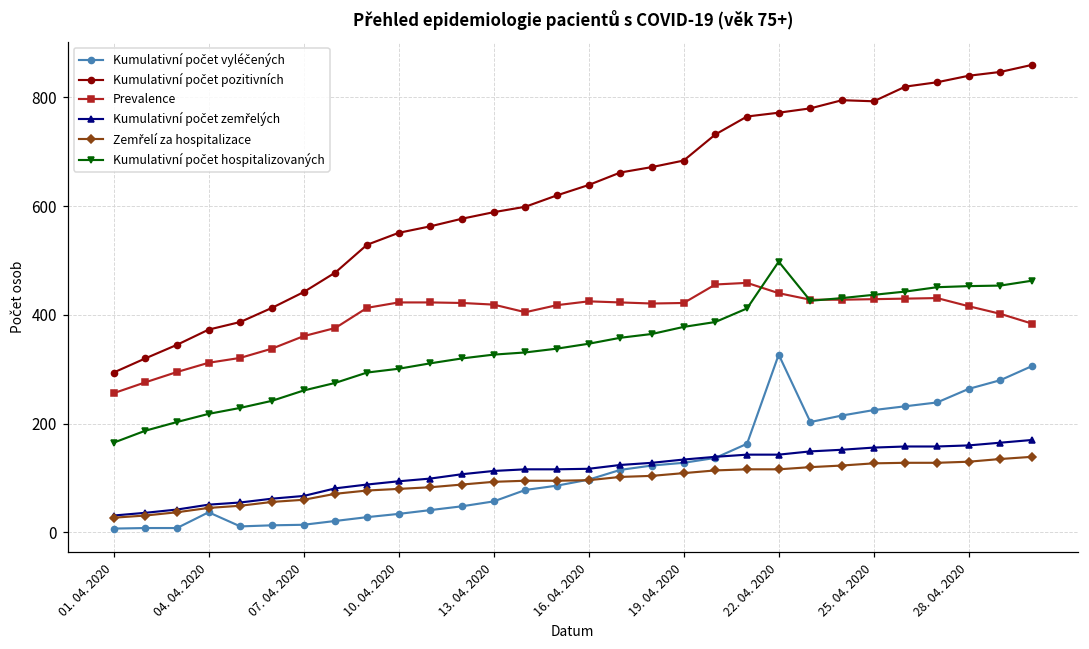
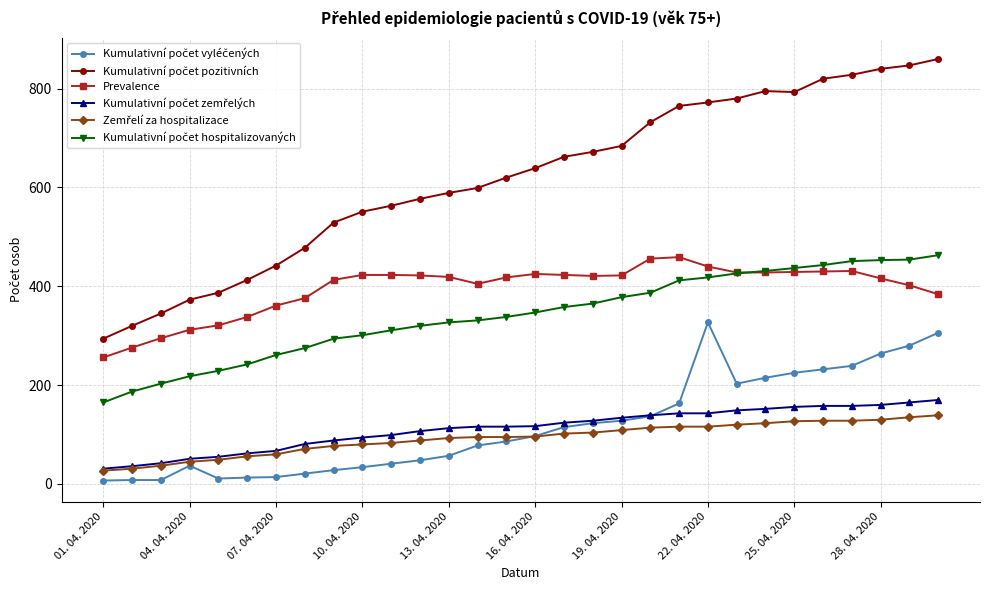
Kumulativní počet hospitalizovaných, 22. 04. 2020: 500 -> 420
